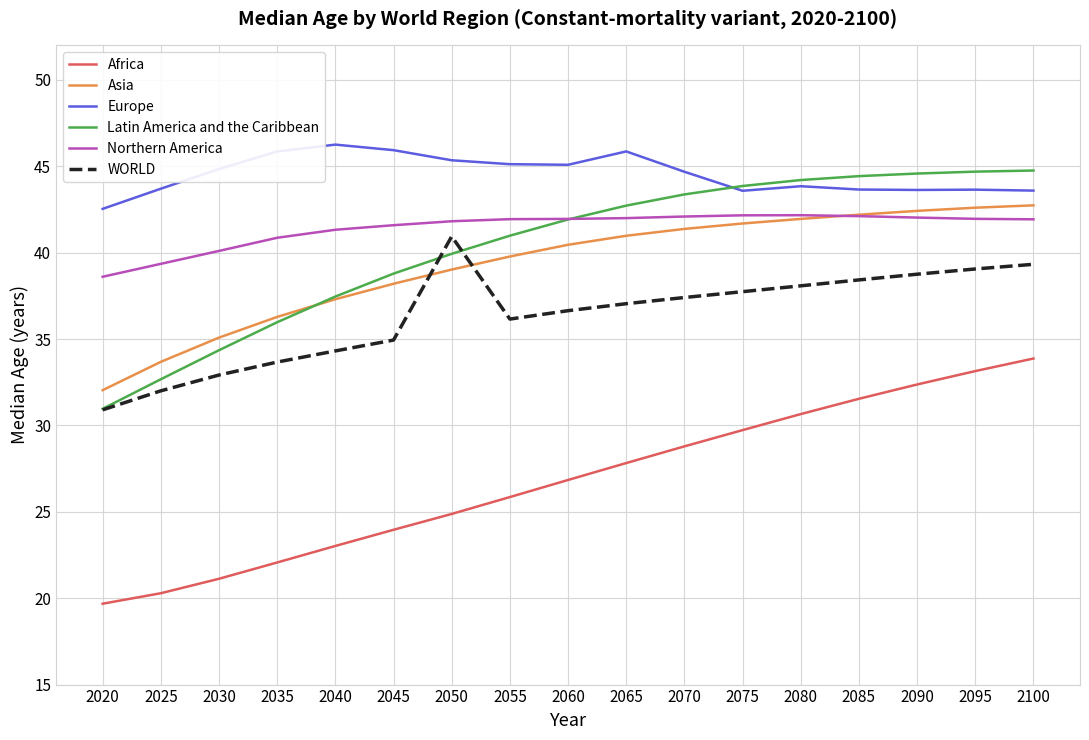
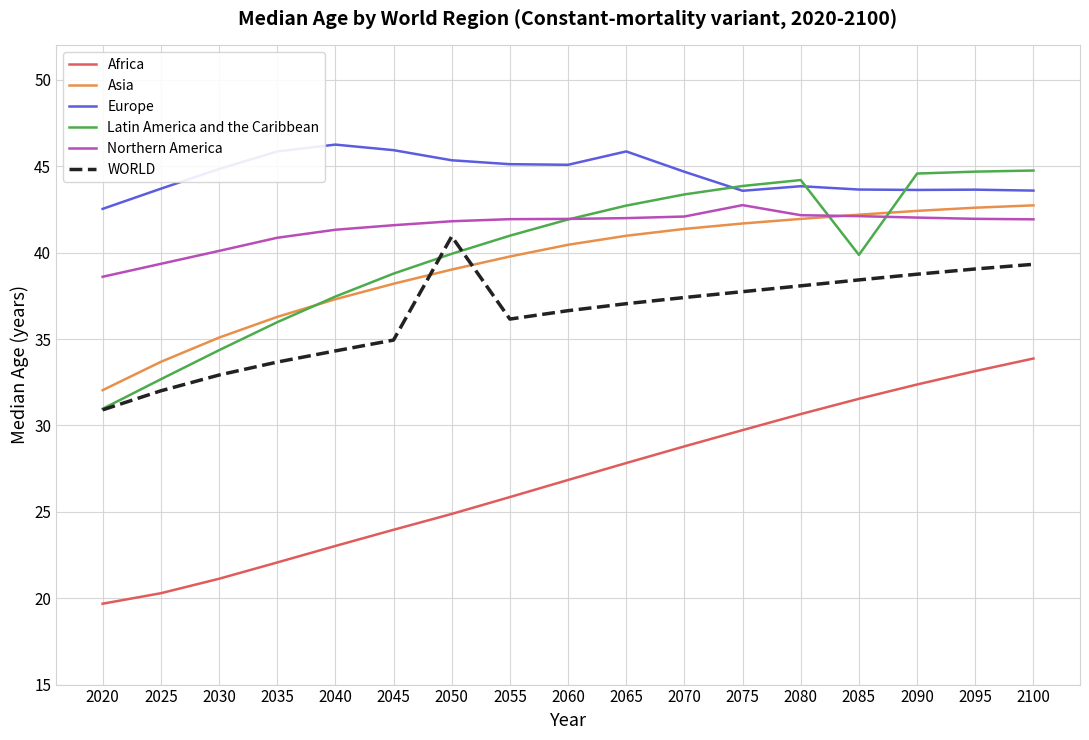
Northern America, 2075: 42.2 -> 42.8
Latin America and the Caribbean, 2085: 44.4 -> 39.9
